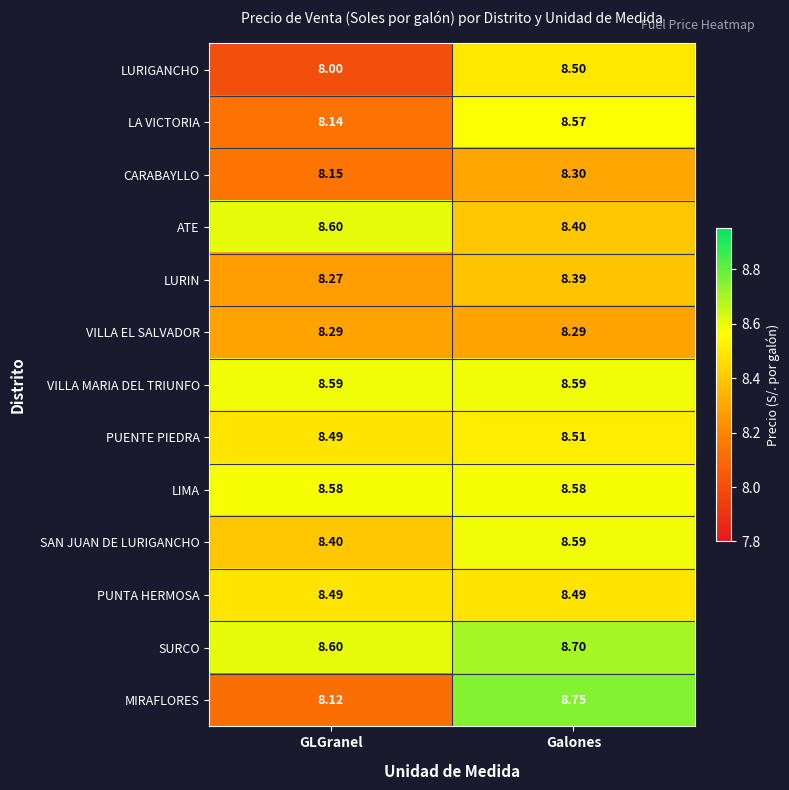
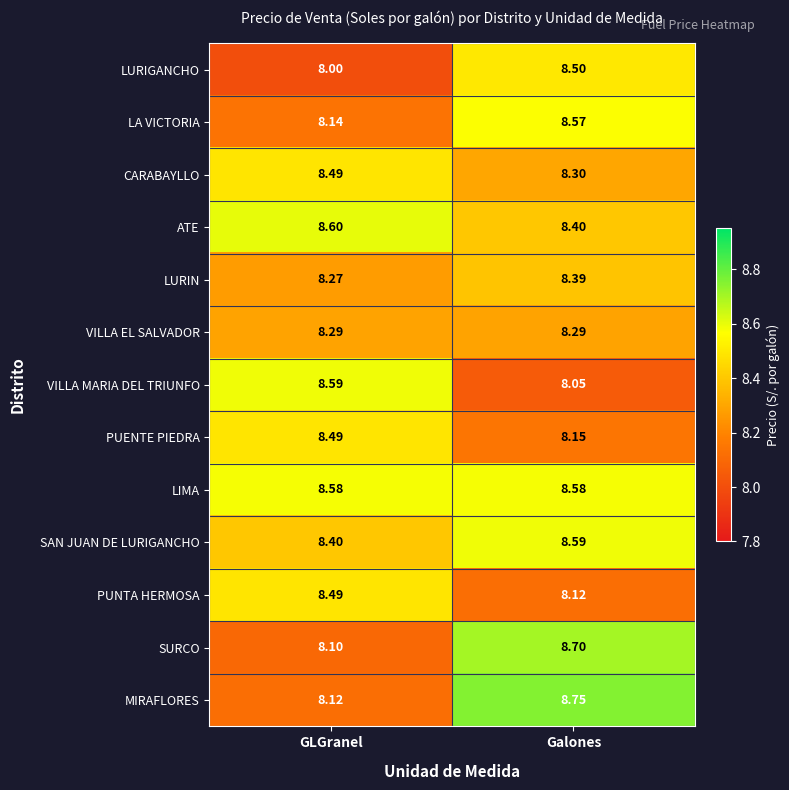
CARABAYLLO, GLGranel: 8.15 -> 8.49
VILLA MARIA DEL TRIUNFO, Galones: 8.59 -> 8.05
PUENTE PIEDRA, Galones: 8.51 -> 8.15
PUNTA HERMOSA, Galones: 8.49 -> 8.12
SURCO, GLGranel: 8.60 -> 8.10
